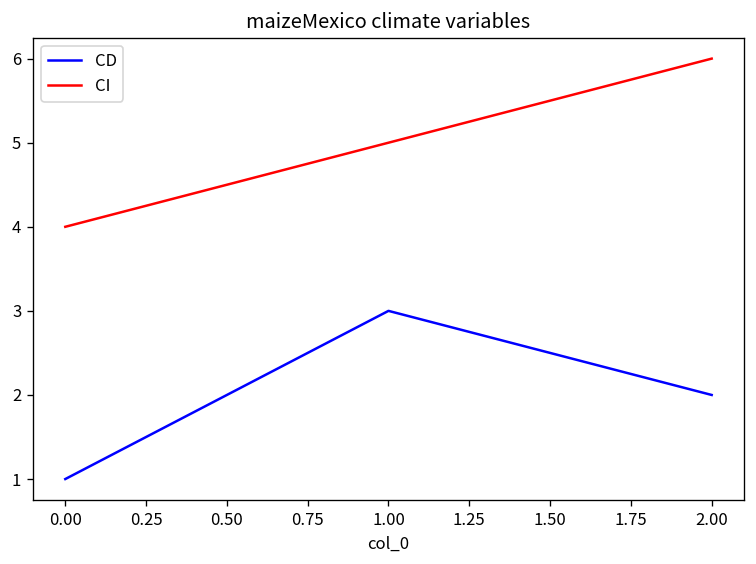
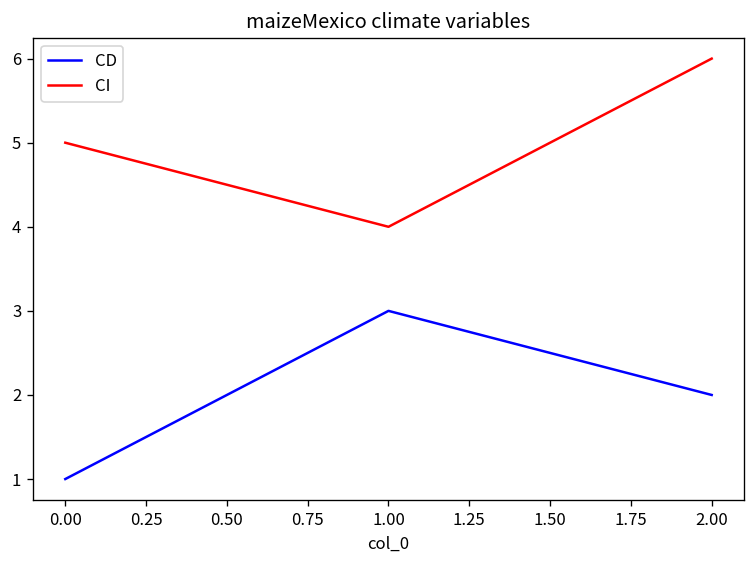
CI, 0.00: 4 -> 5
CI, 1.00: 5 -> 4
